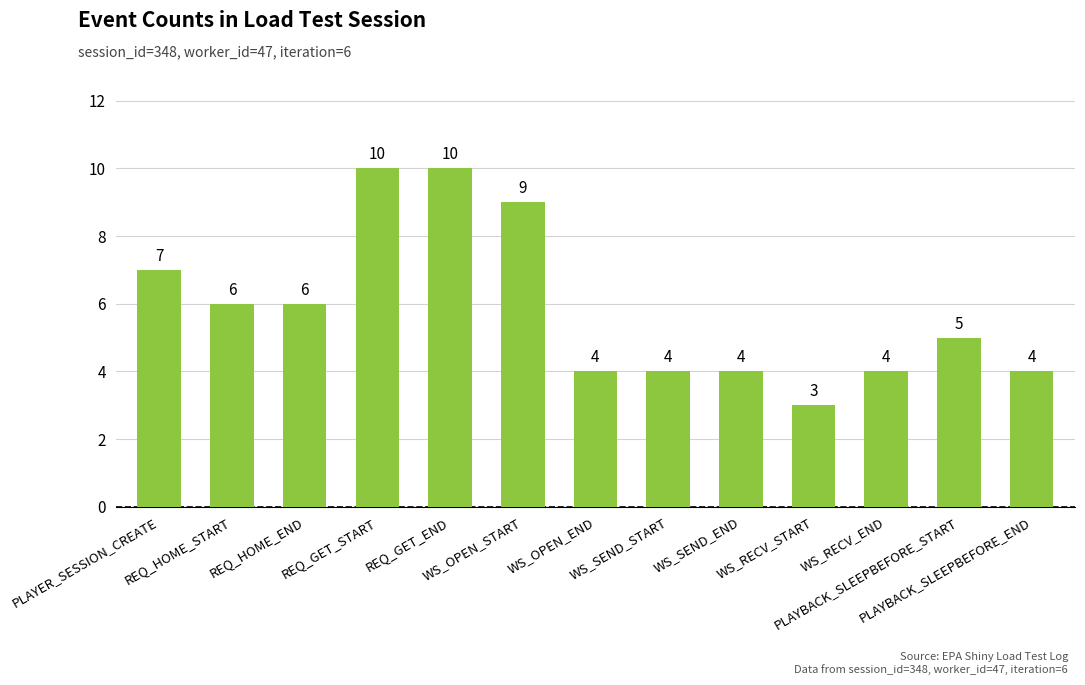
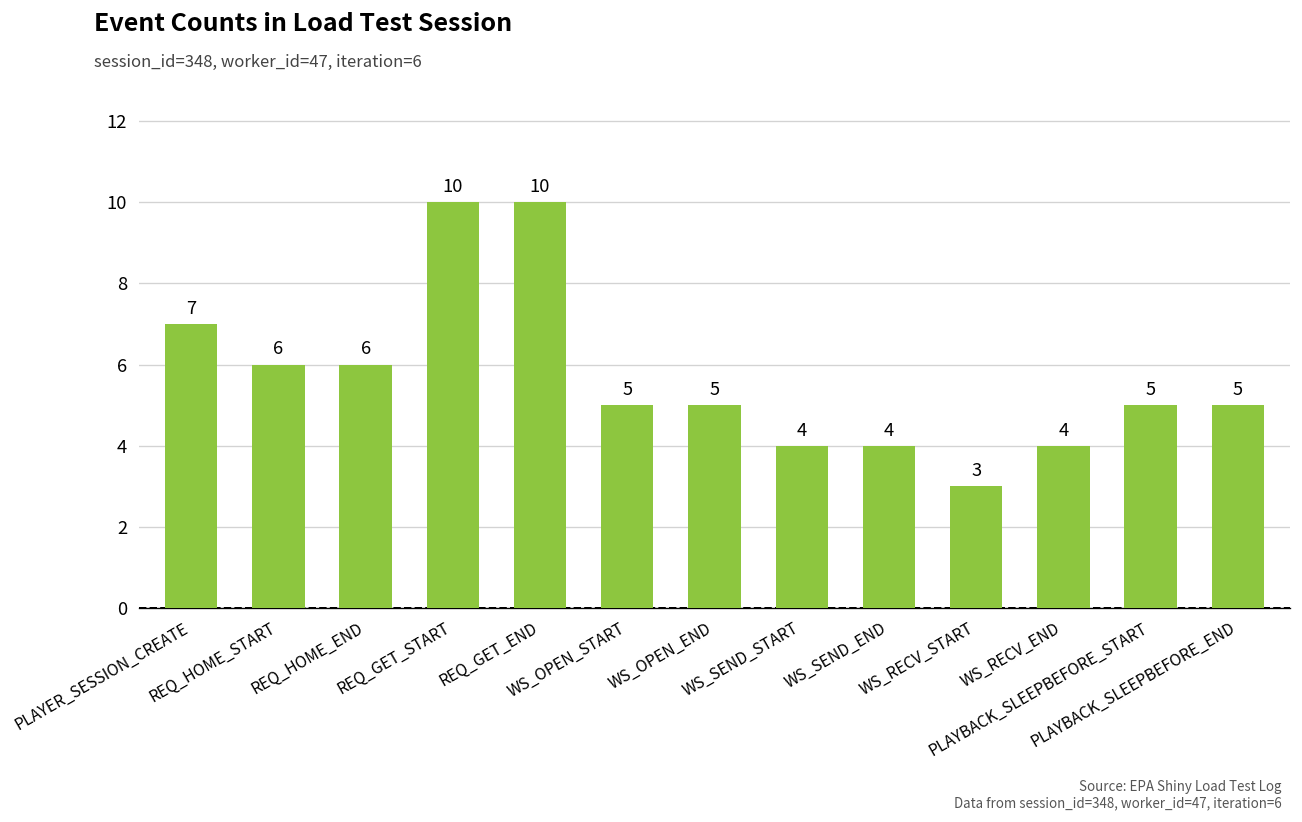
WS_OPEN_START: 9 -> 5
WS_OPEN_END: 4 -> 5
PLAYBACK_SLEEPBEFORE_END: 4 -> 5
